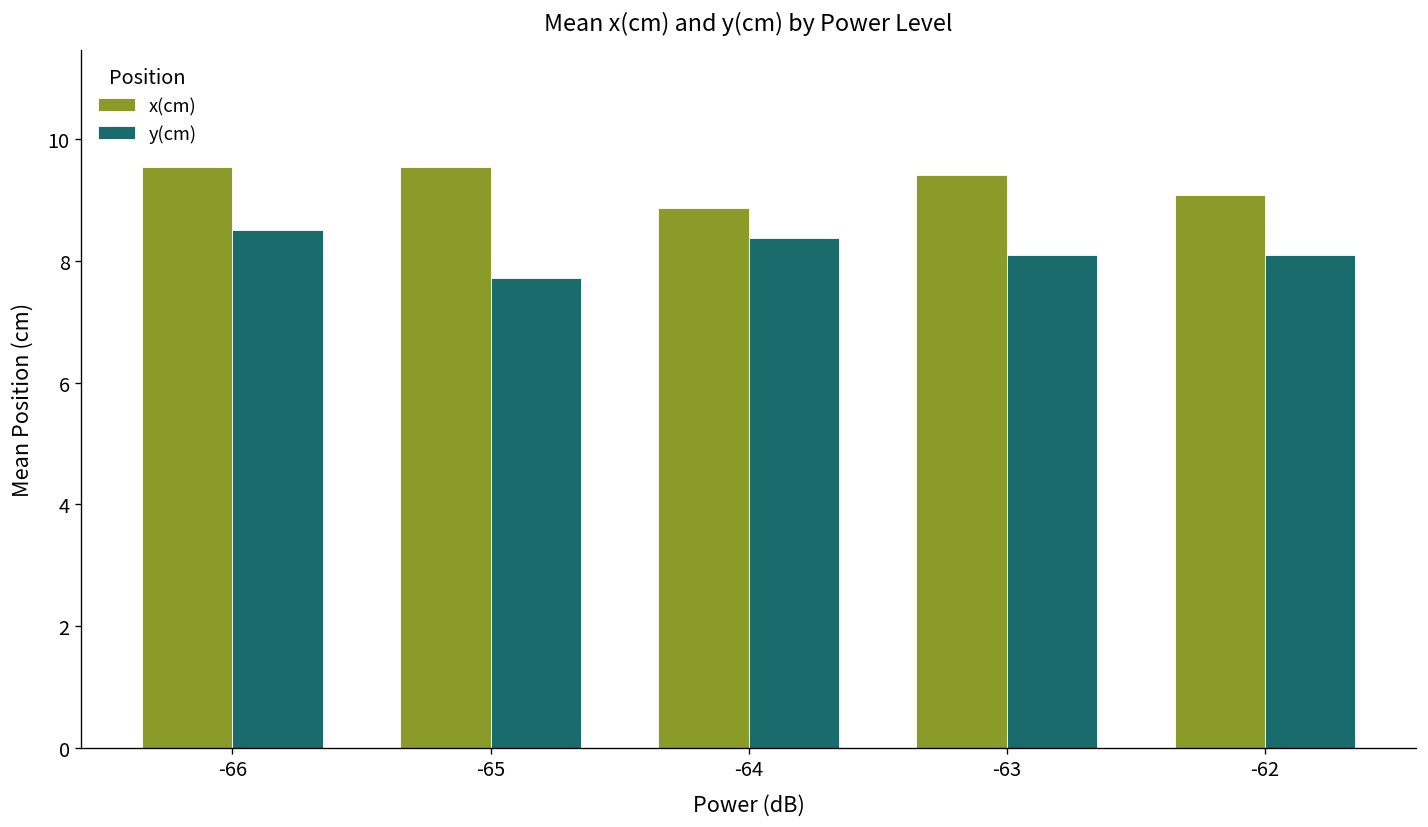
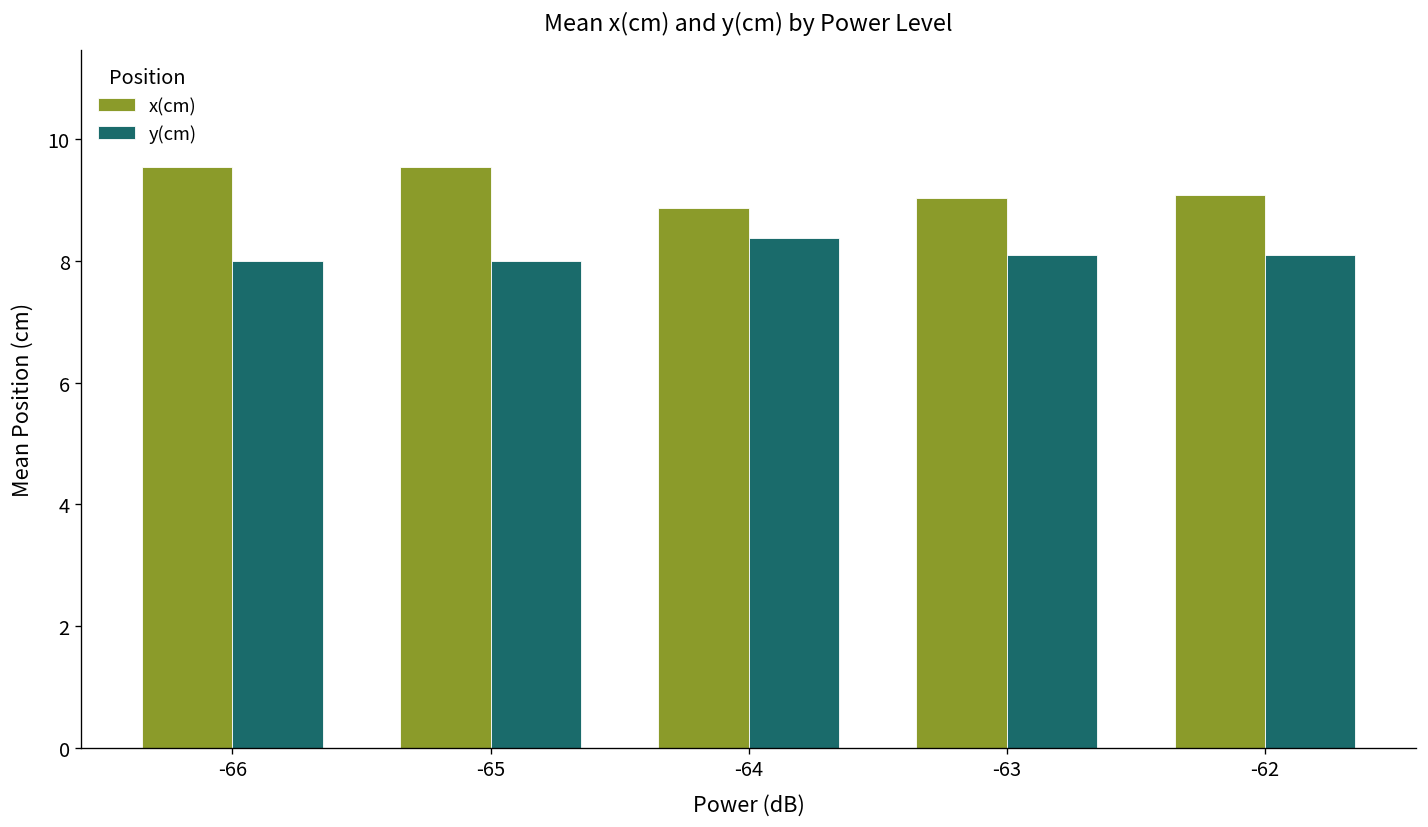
y(cm), -66: 8.5 -> 8.0
y(cm), -65: 7.7 -> 8.0
x(cm), -63: 9.4 -> 9.0
